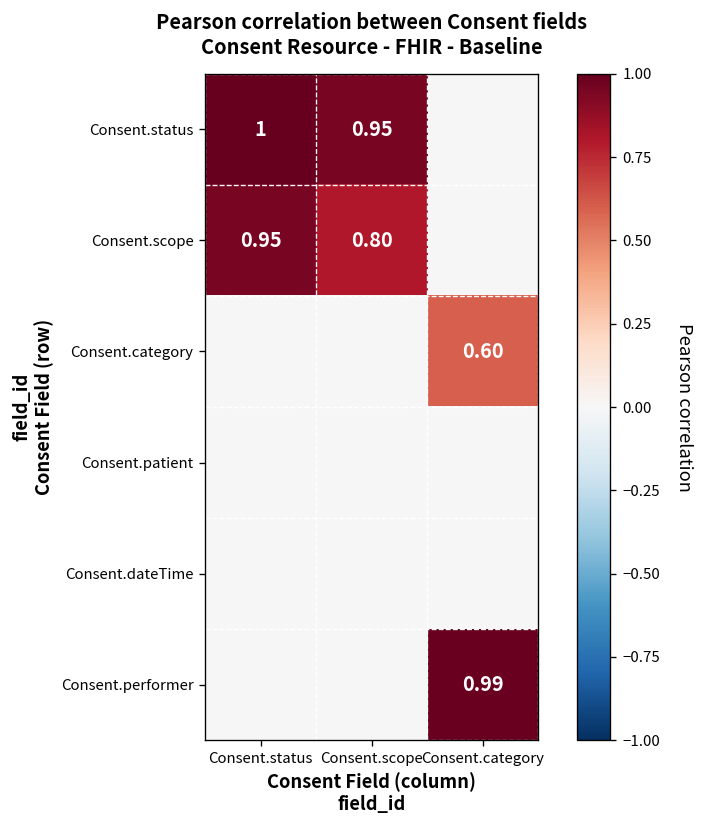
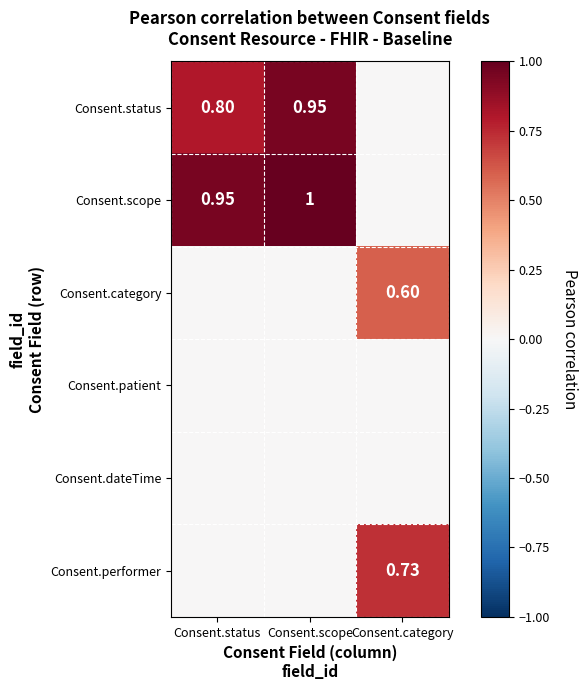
Consent.status, Consent.status: 1 -> 0.80
Consent.scope, Consent.scope: 0.80 -> 1
Consent.performer, Consent.category: 0.99 -> 0.73
